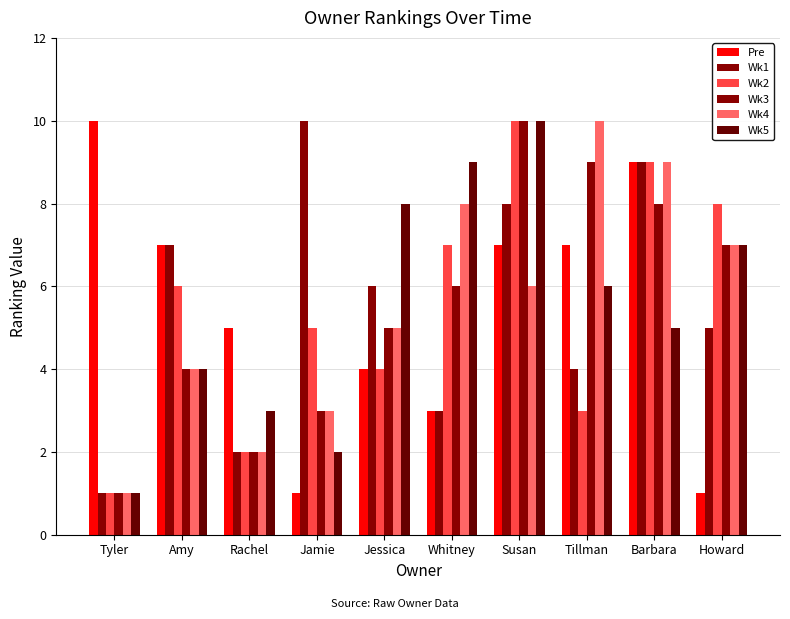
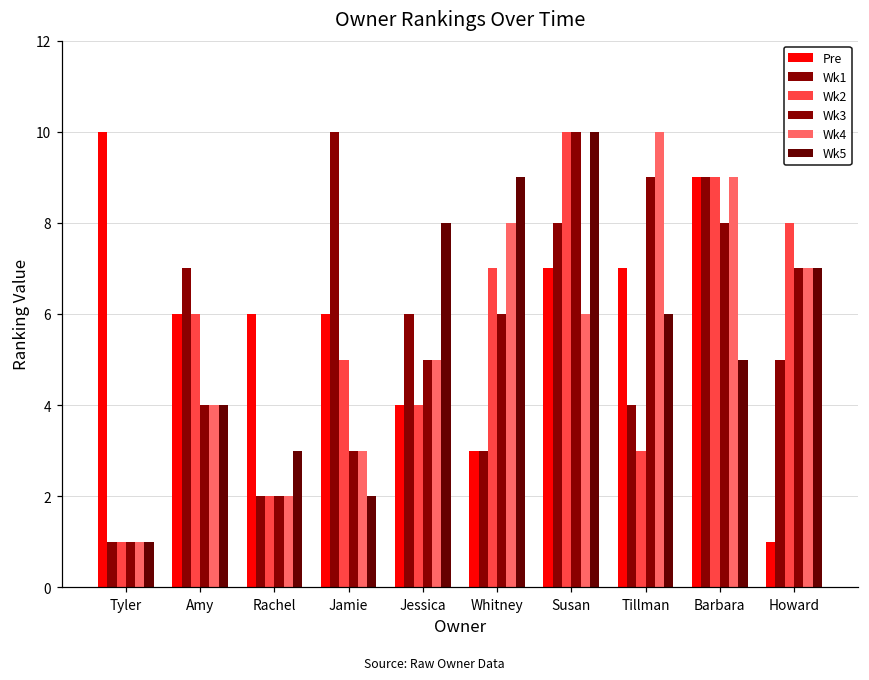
Pre, Amy: 7 -> 6
Pre, Rachel: 5 -> 6
Pre, Jamie: 1 -> 6
